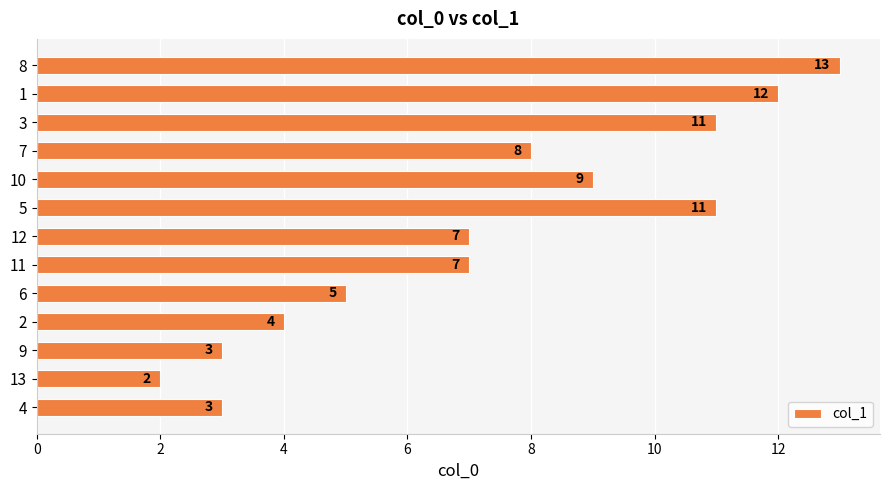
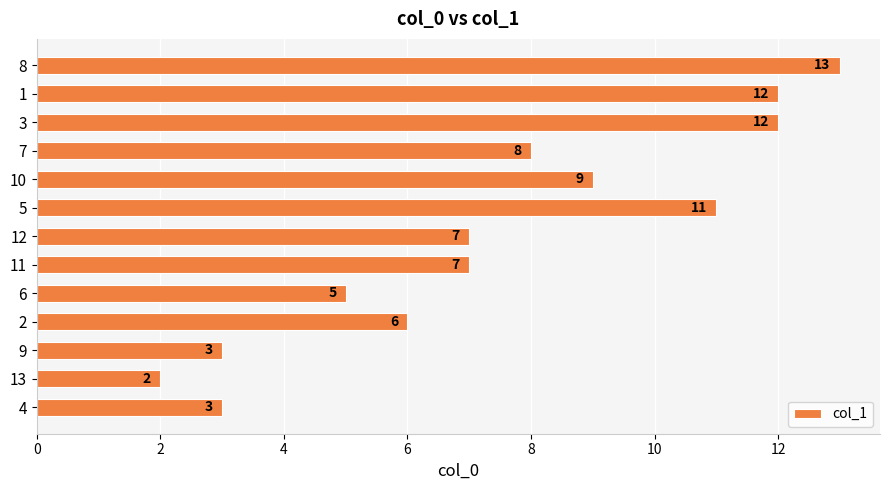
3: 11 -> 12
2: 4 -> 6
